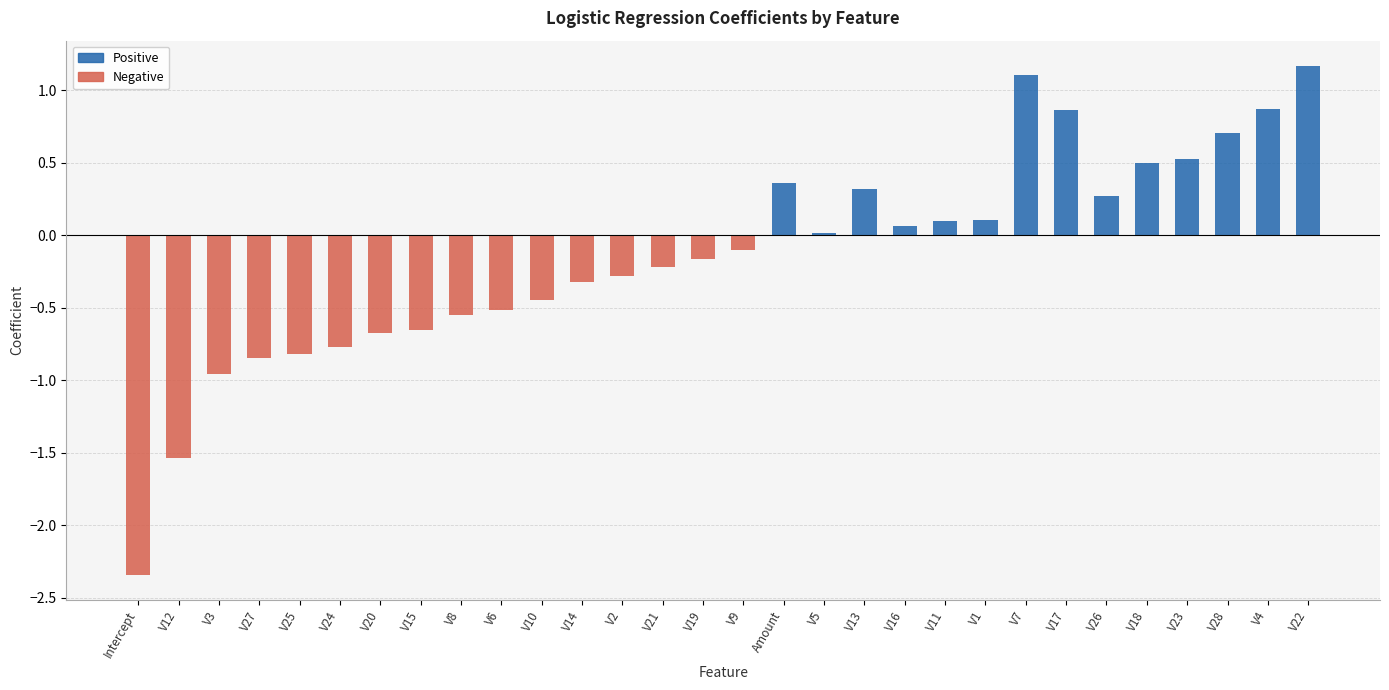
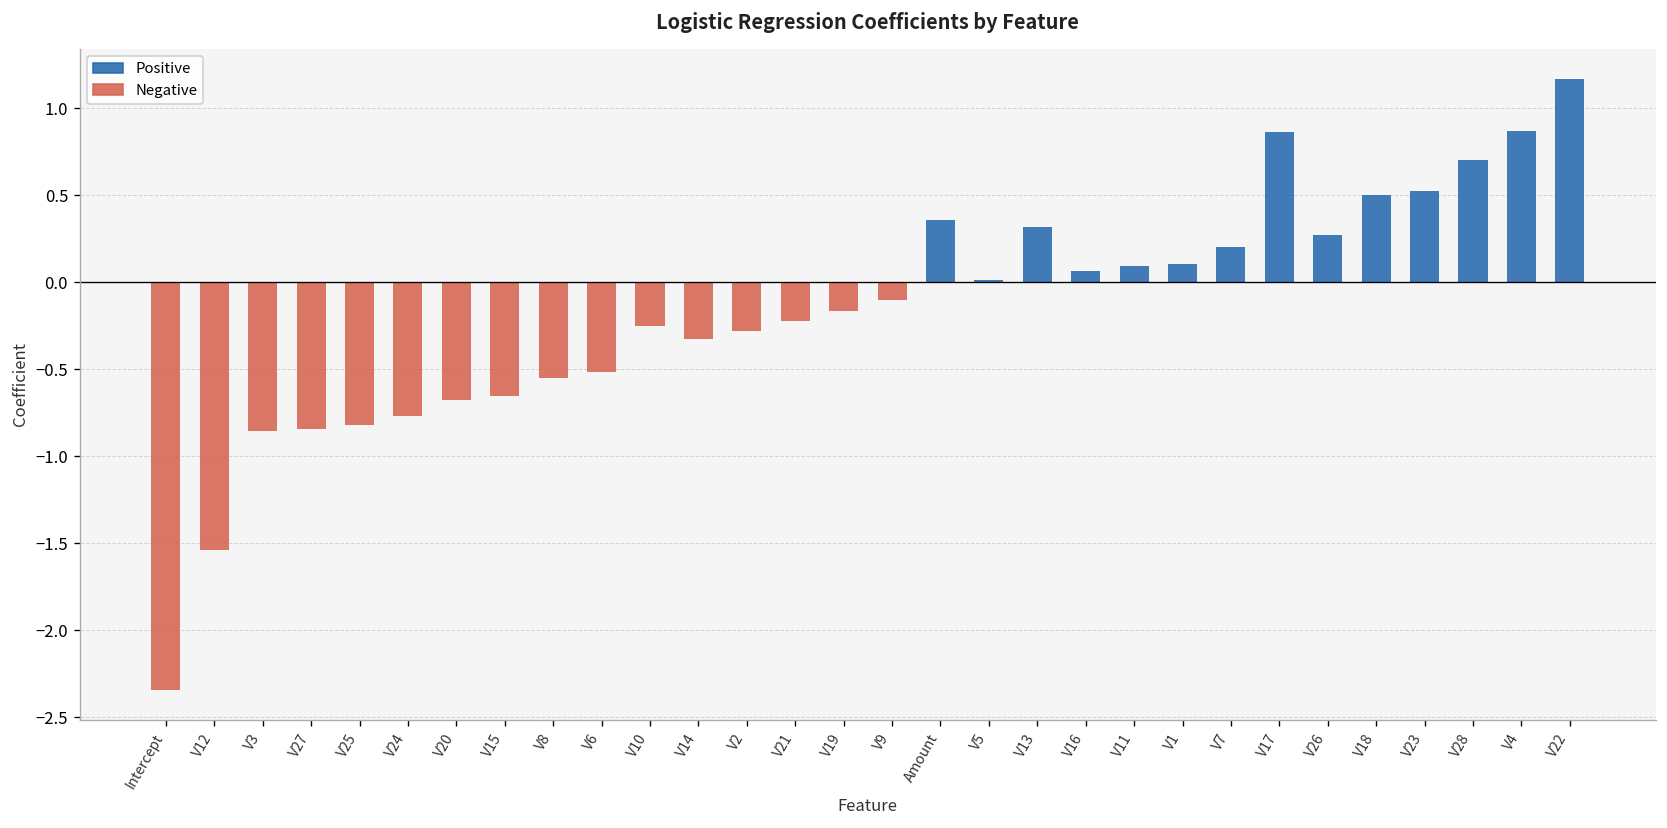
Negative, V3: -0.96 -> -0.85
Negative, V10: -0.45 -> -0.25
Positive, V7: 1.11 -> 0.20
